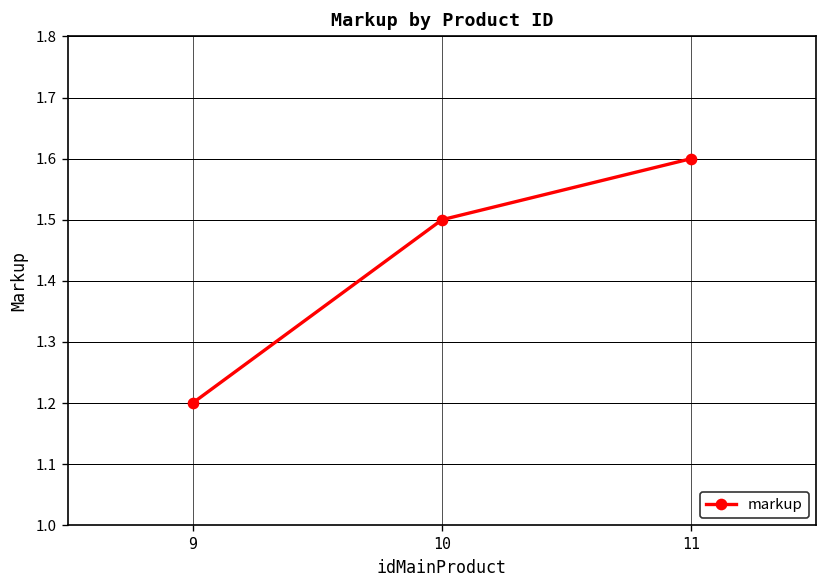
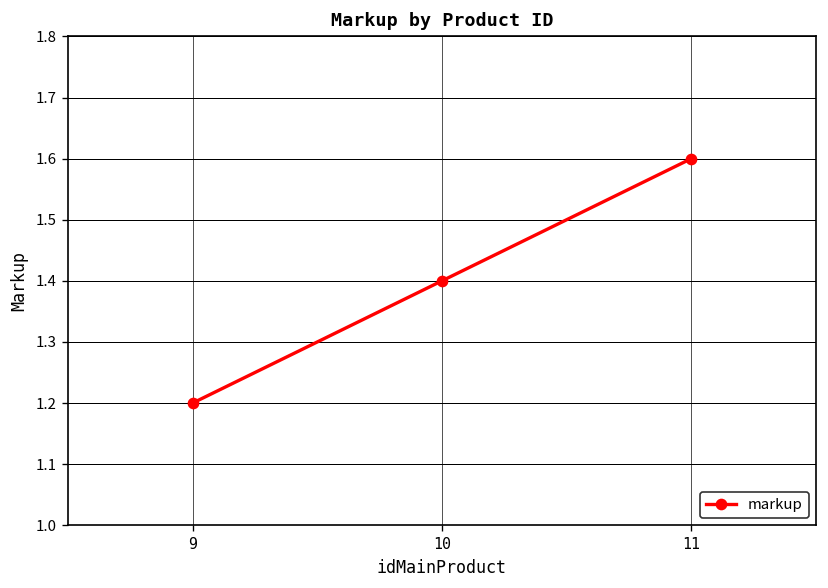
10: 1.5 -> 1.4
